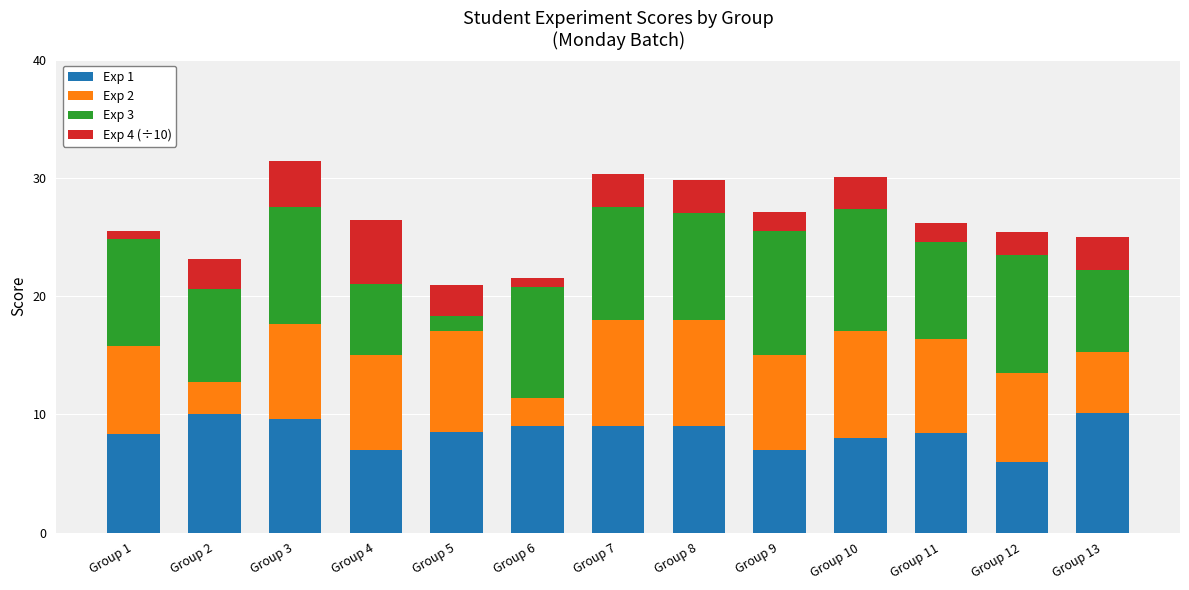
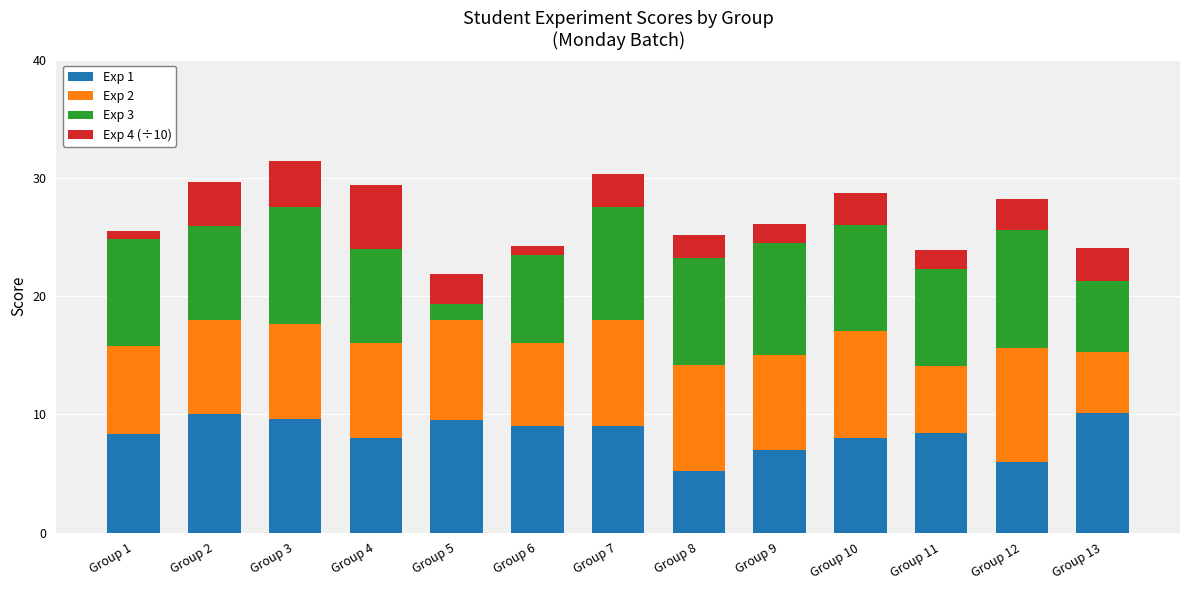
Exp 2, Group 2: 2.7 -> 8.0
Exp 4 (÷10), Group 2: 2.5 -> 3.7
Exp 1, Group 4: 7 -> 8
Exp 3, Group 4: 6 -> 8
Exp 1, Group 5: 8.5 -> 9.5
Exp 2, Group 6: 2.4 -> 7.0
Exp 3, Group 6: 9.4 -> 7.5
Exp 1, Group 8: 9.0 -> 5.2
Exp 4 (÷10), Group 8: 2.8 -> 1.9
Exp 3, Group 9: 10.5 -> 9.5
Exp 3, Group 10: 10.4 -> 9.0
Exp 2, Group 11: 8.0 -> 5.7
Exp 2, Group 12: 7.5 -> 9.6
Exp 4 (÷10), Group 12: 1.9 -> 2.6
Exp 3, Group 13: 6.9 -> 6.0
